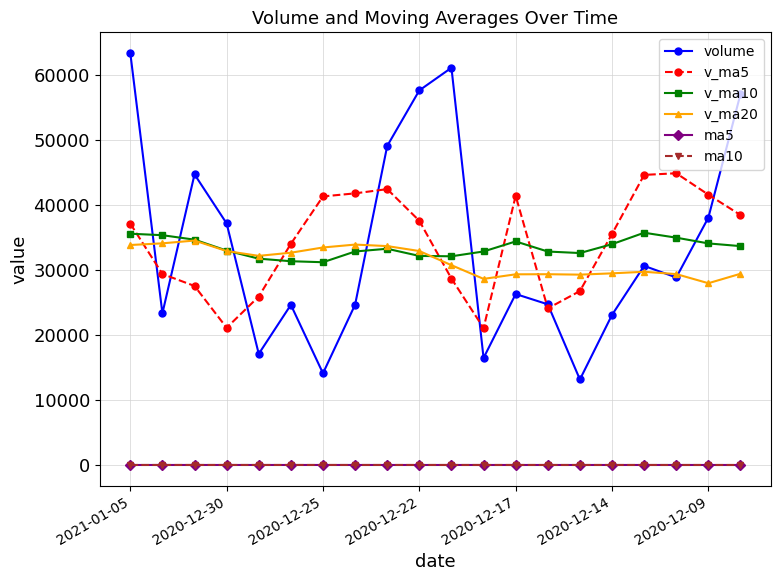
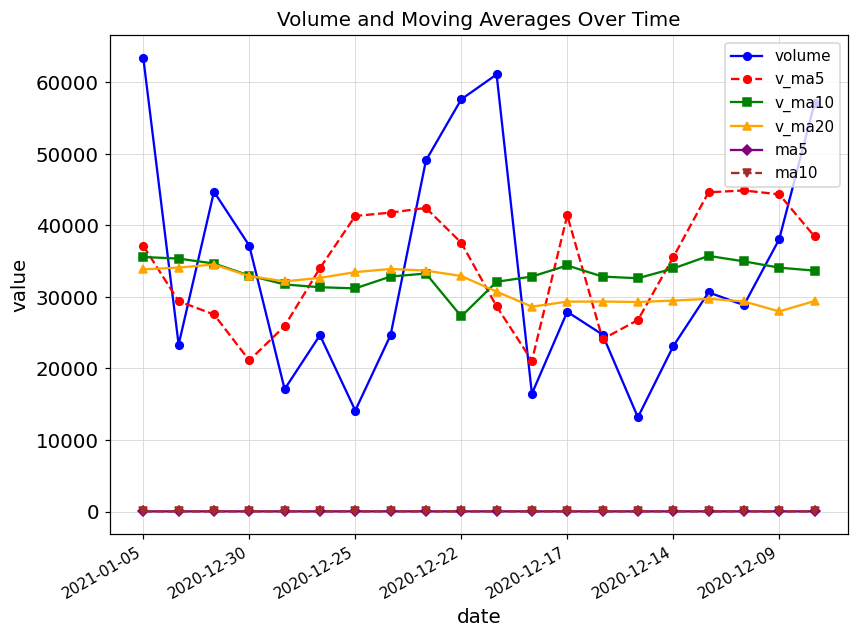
v_ma10, 2020-12-22: 32000 -> 27000
volume, 2020-12-17: 26000 -> 28000
v_ma5, 2020-12-09: 42000 -> 44000
